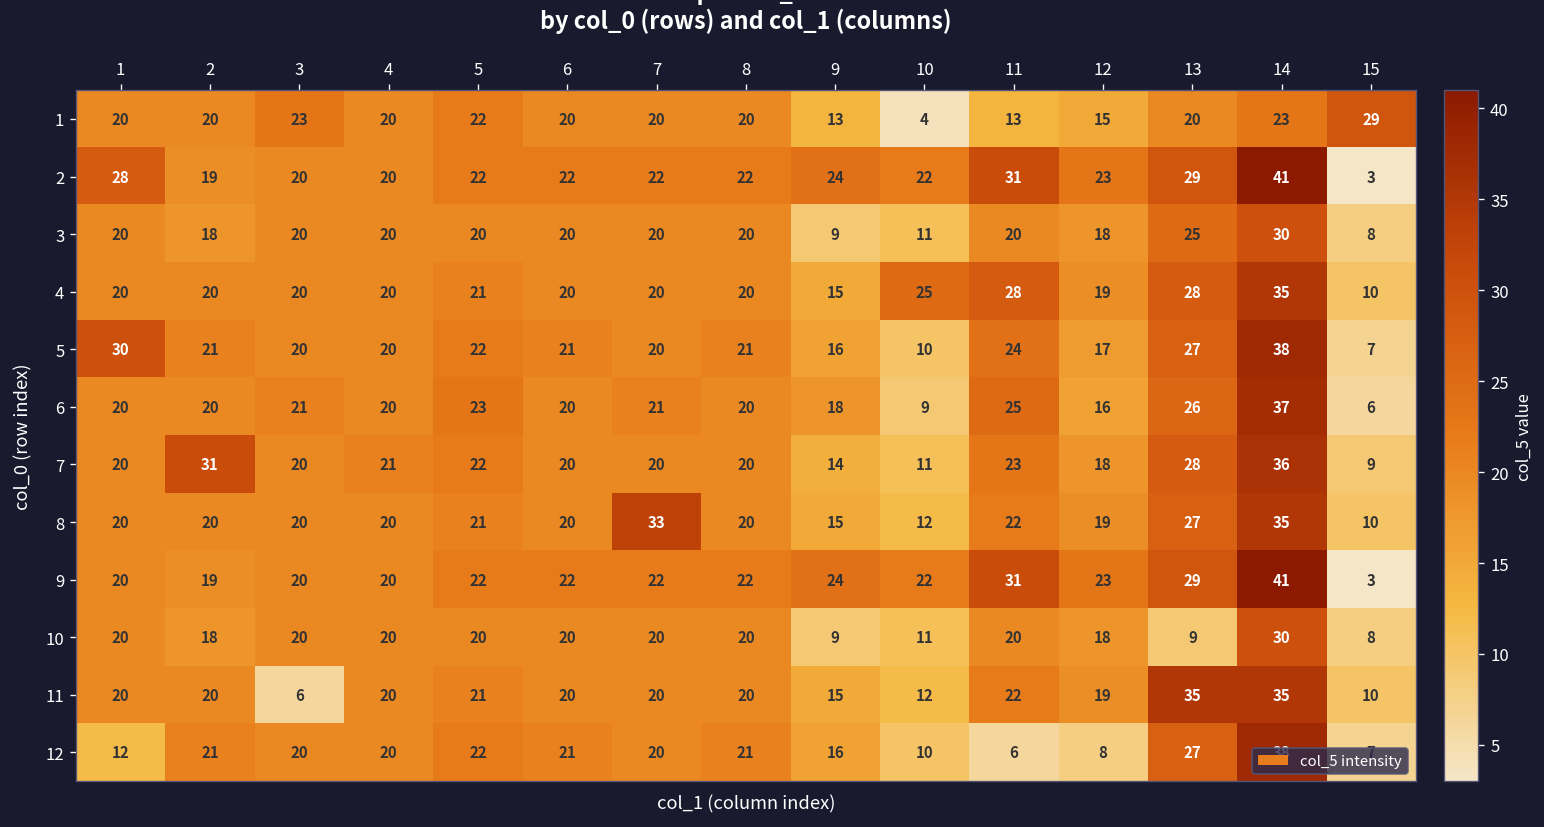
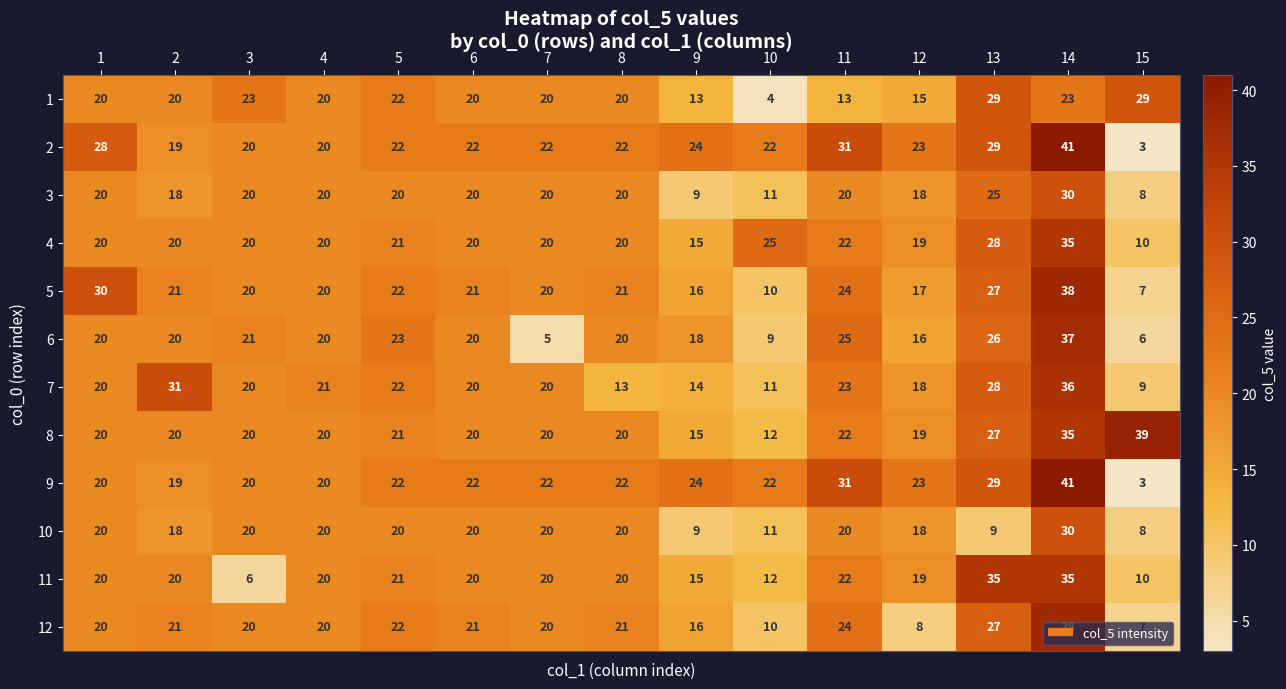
1, 13: 20 -> 29
4, 11: 28 -> 22
6, 7: 21 -> 5
7, 8: 20 -> 13
8, 7: 33 -> 20
8, 15: 10 -> 39
12, 1: 12 -> 20
12, 11: 6 -> 24
